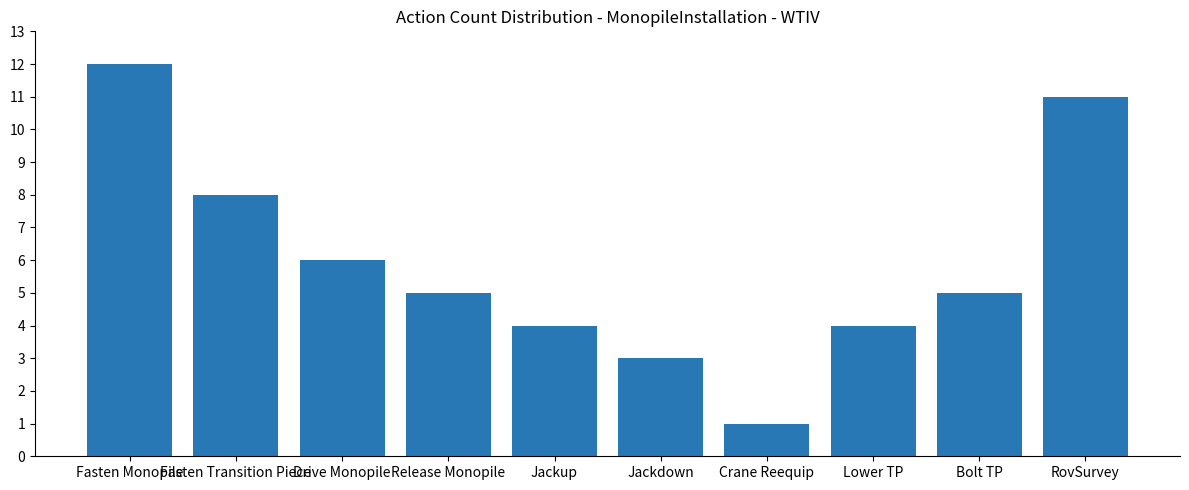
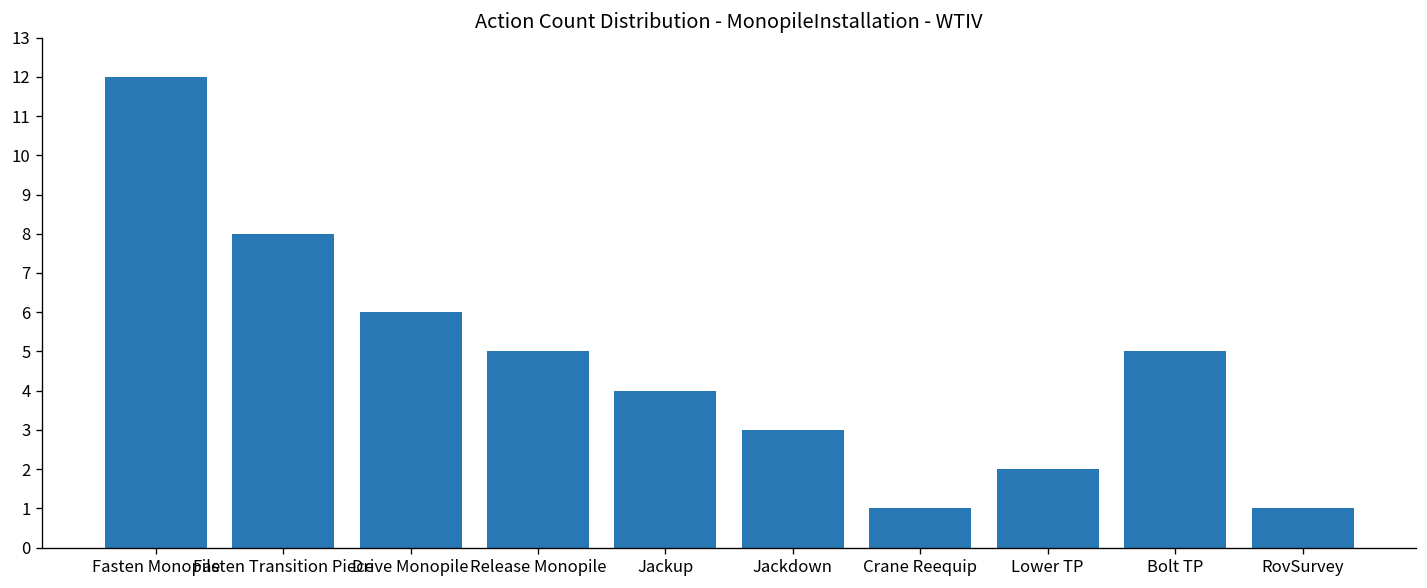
Lower TP: 4 -> 2
RovSurvey: 11 -> 1
